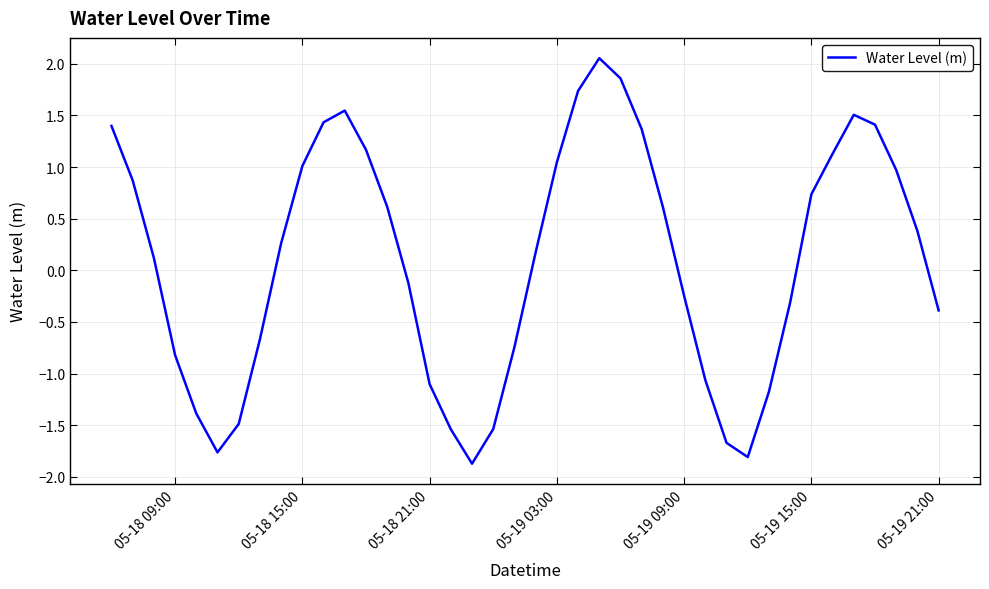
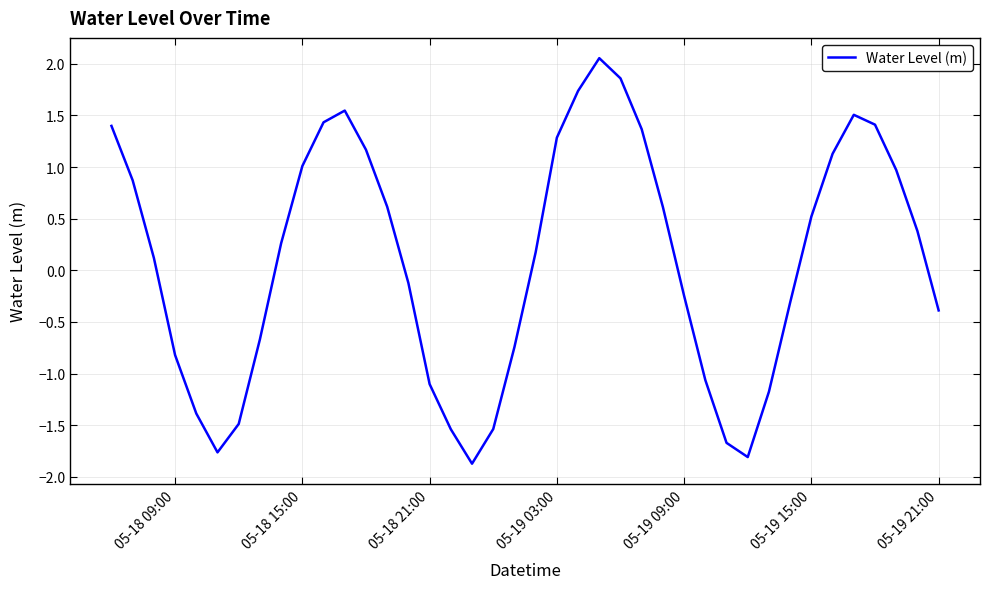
05-19 03:00: 1.05 -> 1.28
05-19 15:00: 0.74 -> 0.52
